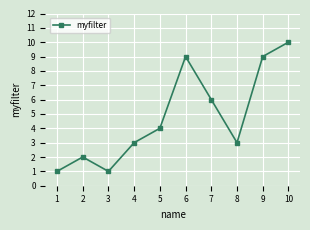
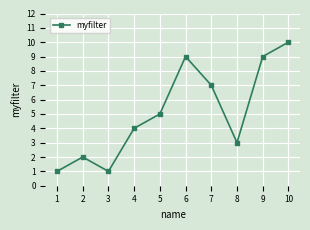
4: 3 -> 4
5: 4 -> 5
7: 6 -> 7
